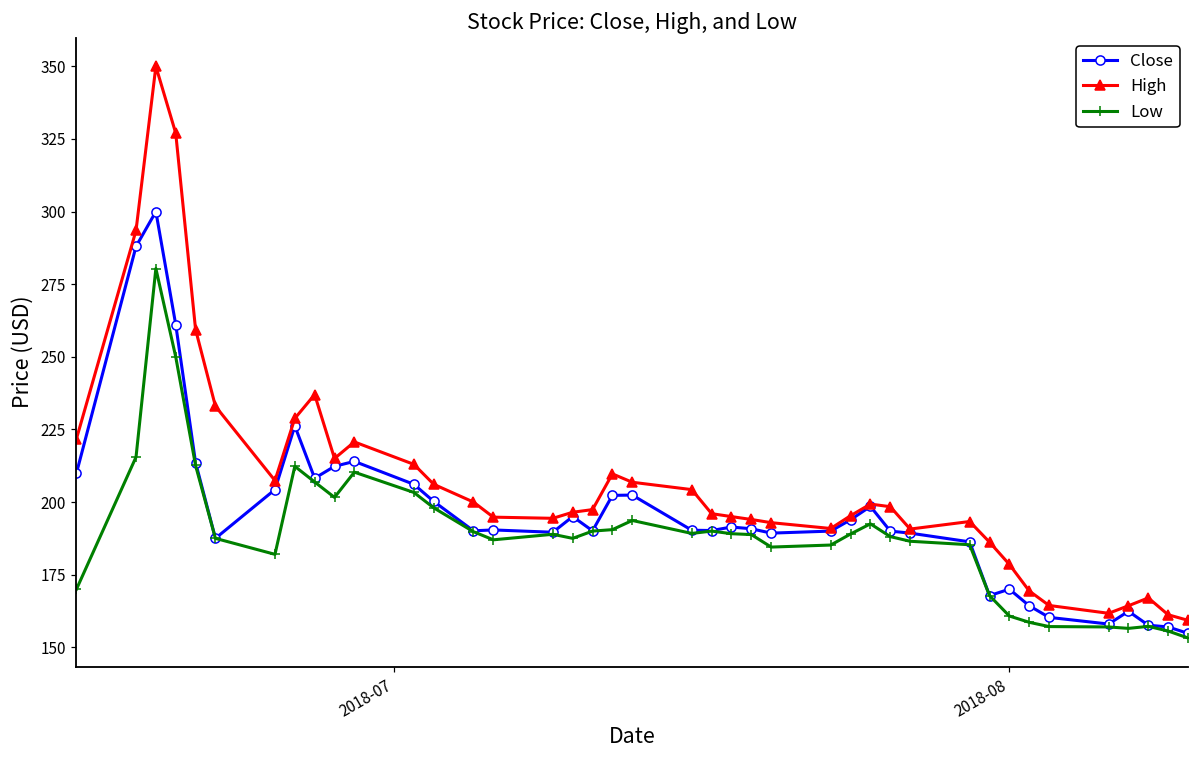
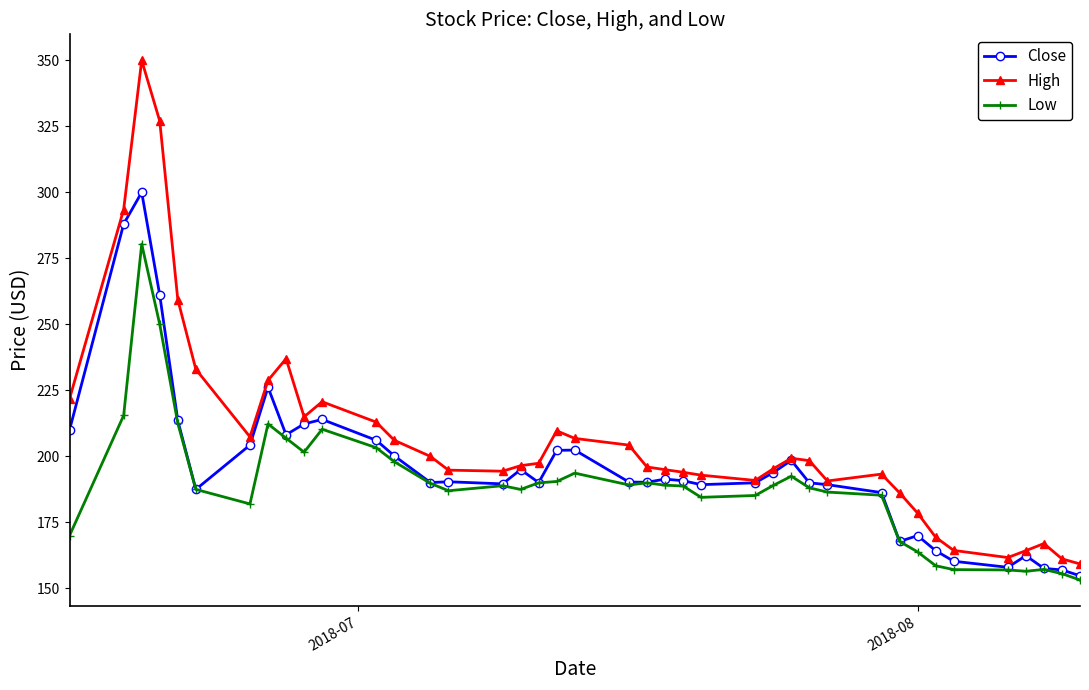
Low, 2018-08: 161 -> 164
